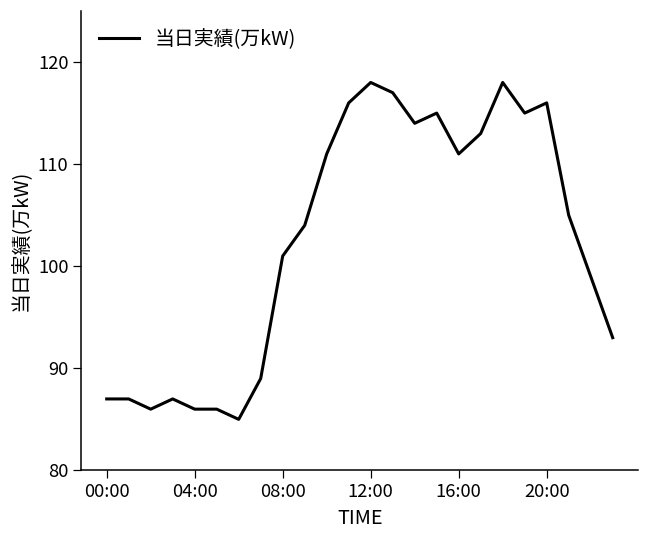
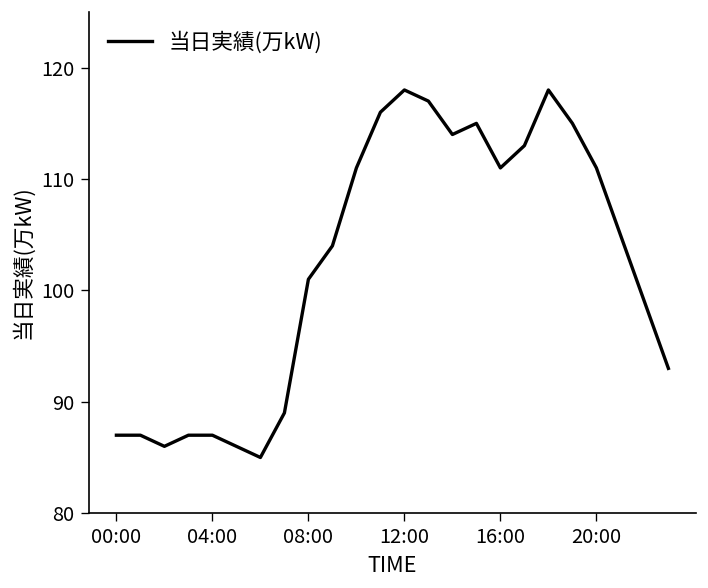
04:00: 86 -> 87
20:00: 116 -> 111
